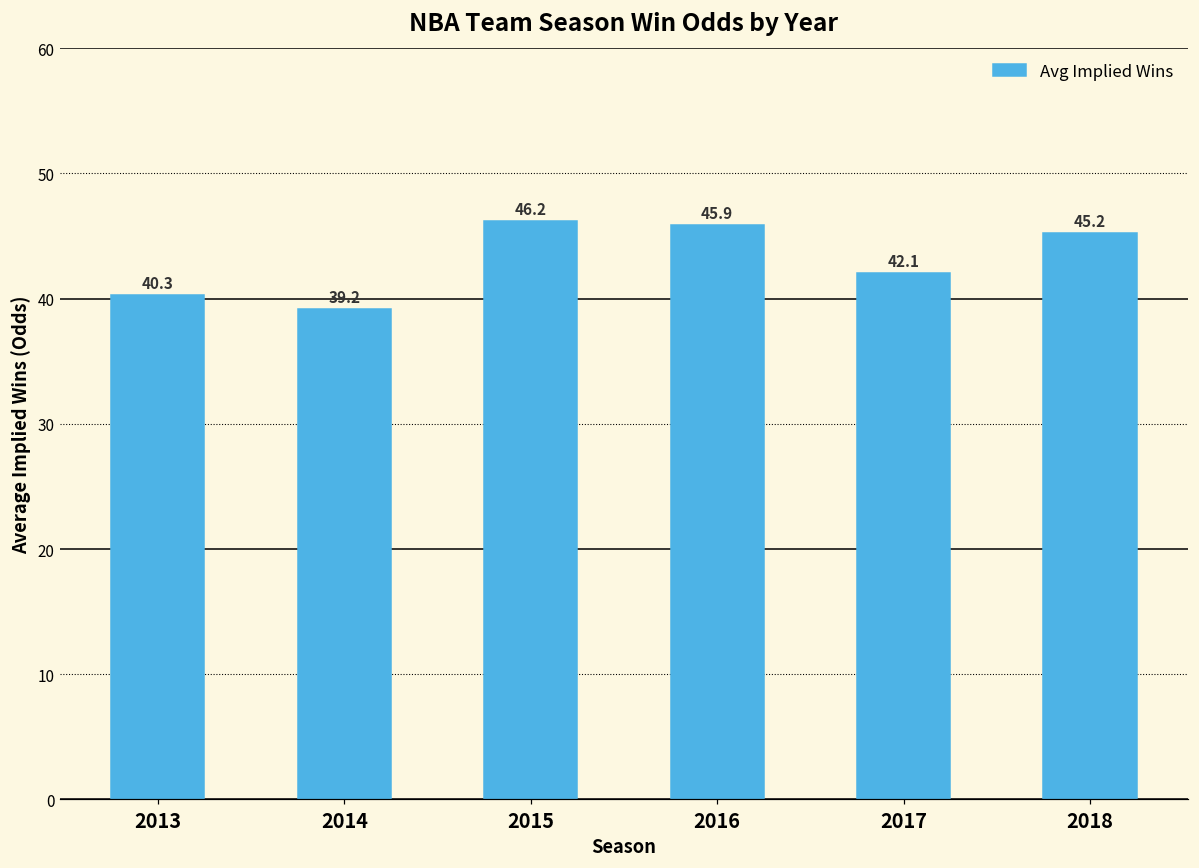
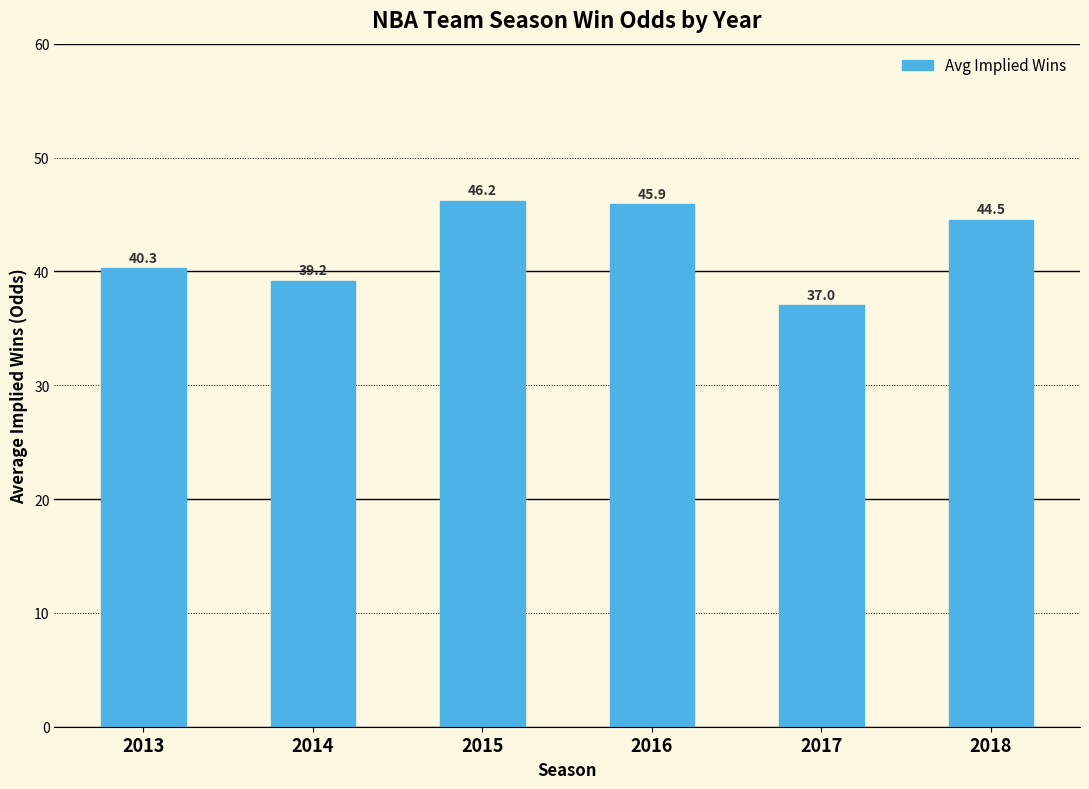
2017: 42.1 -> 37.0
2018: 45.2 -> 44.5
